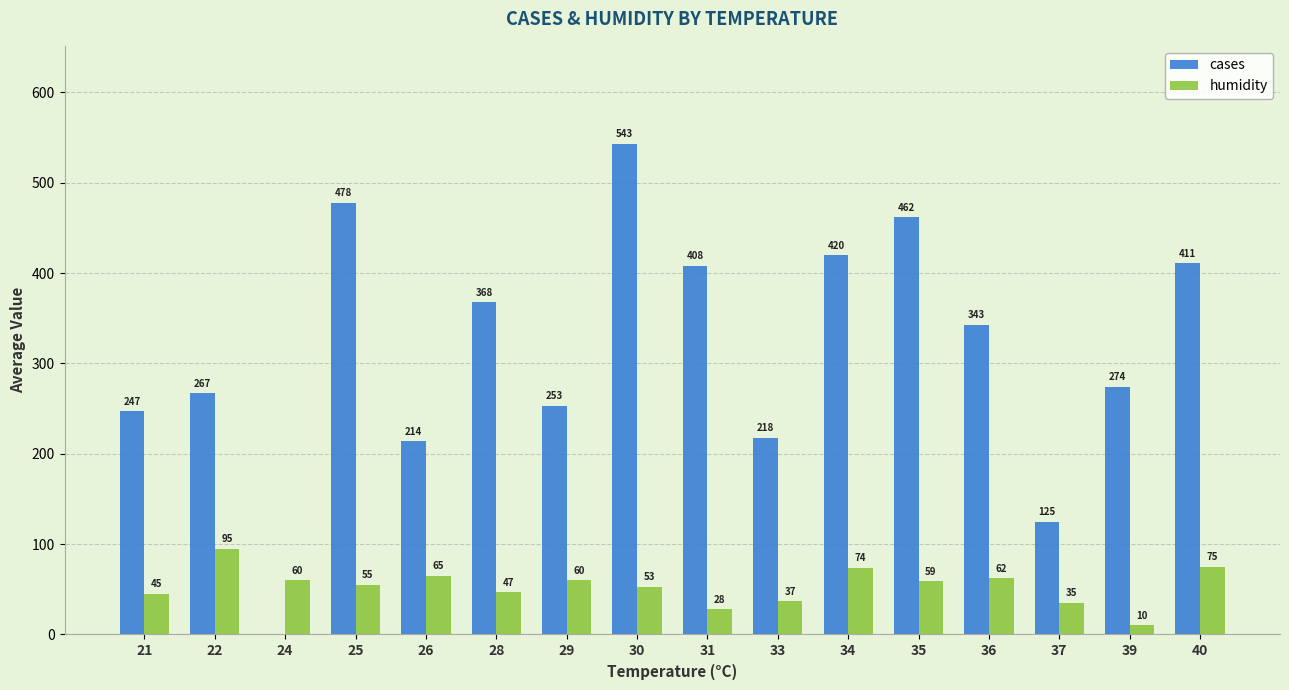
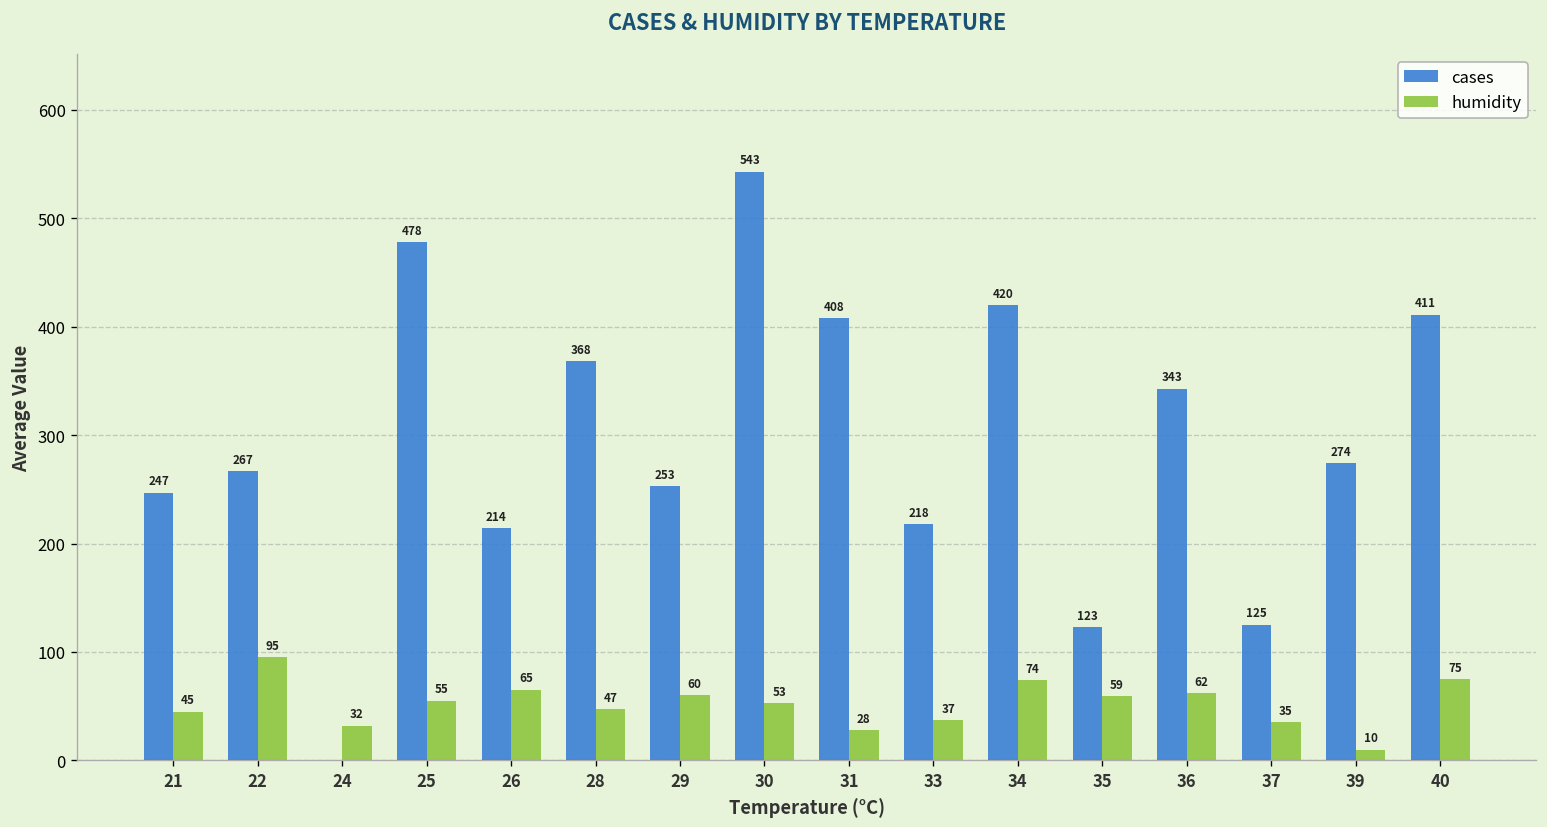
humidity, 24: 60 -> 32
cases, 35: 462 -> 123
